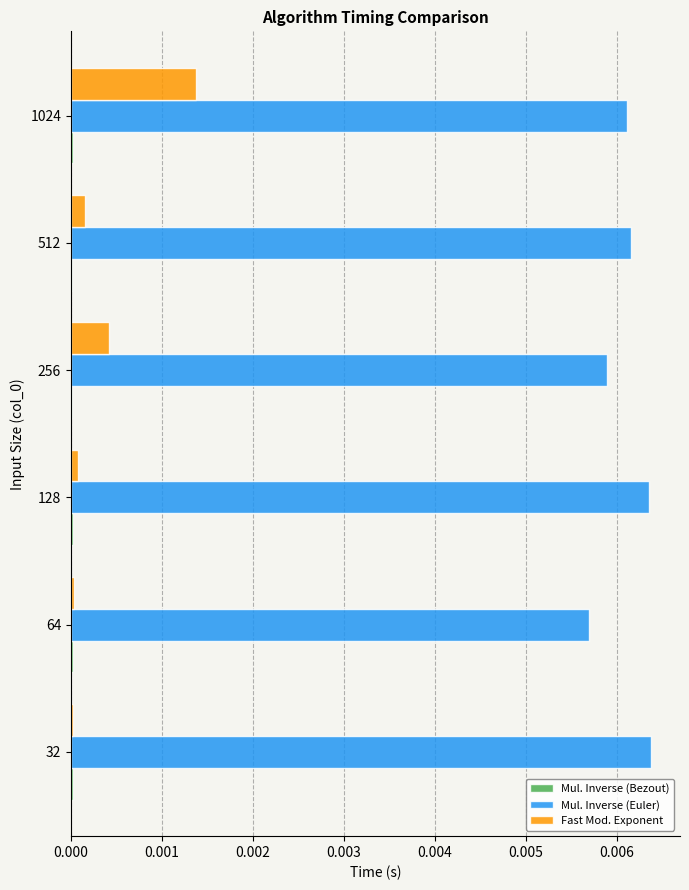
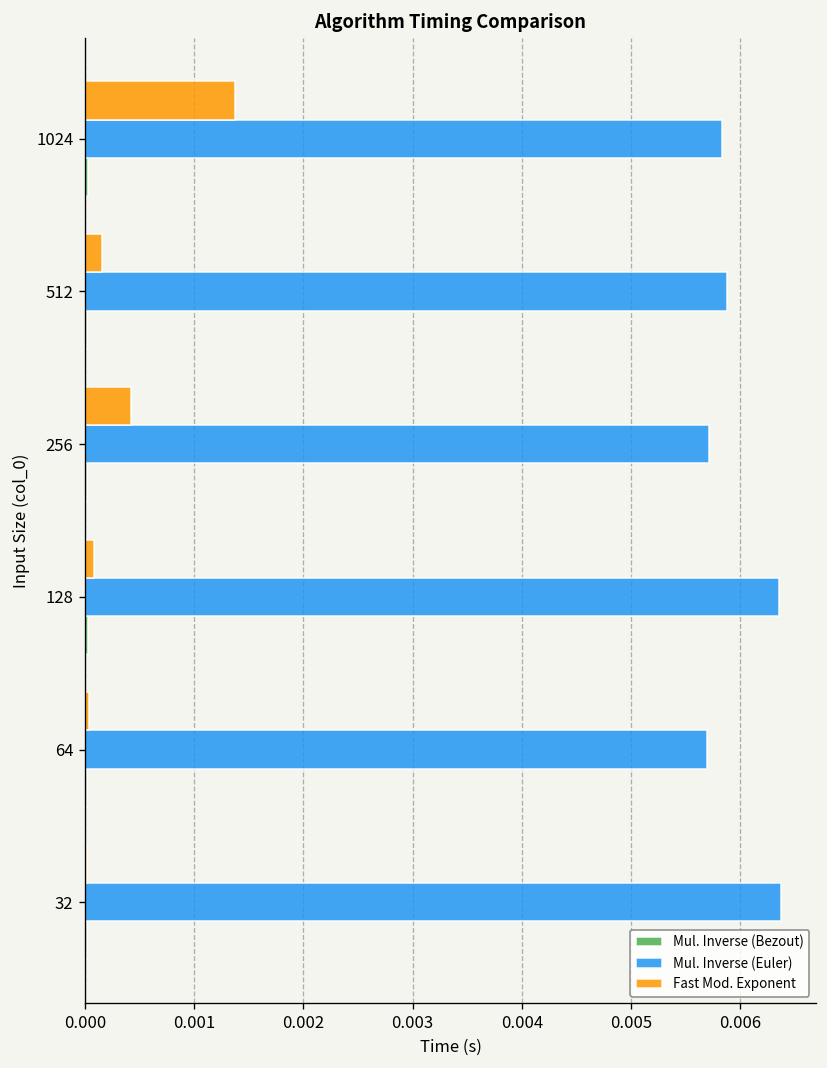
Mul. Inverse (Euler), 1024: 0.0061 -> 0.0058
Mul. Inverse (Euler), 512: 0.0062 -> 0.0059
Mul. Inverse (Euler), 256: 0.0059 -> 0.0057
